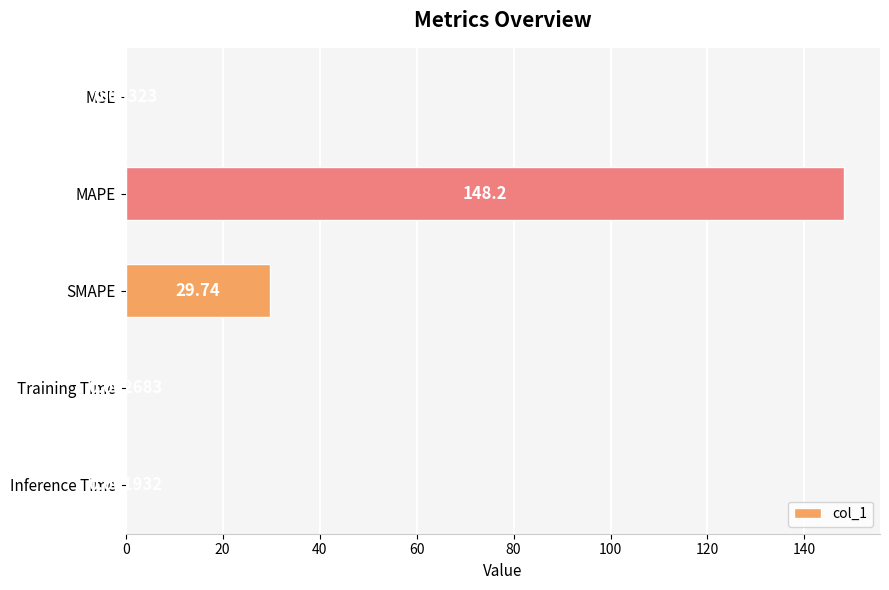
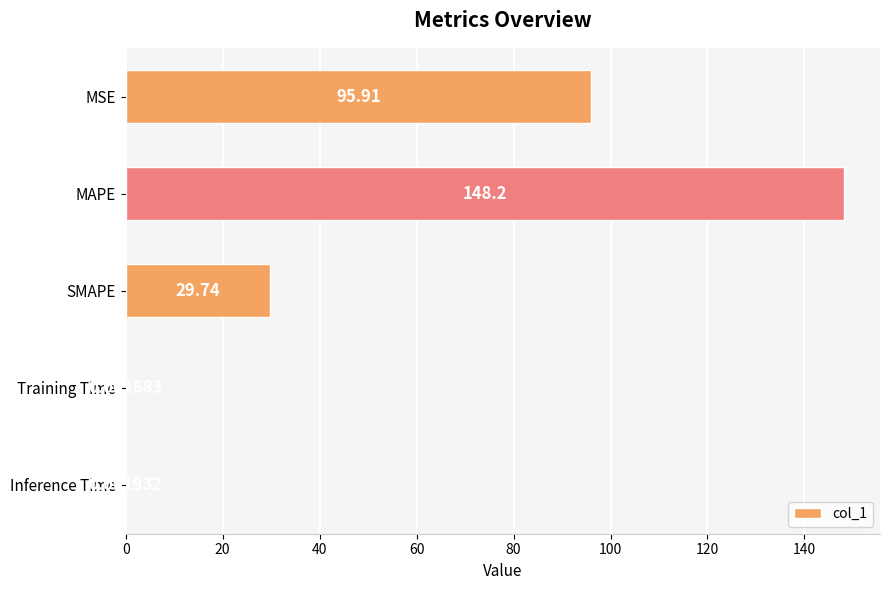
MSE: 0 -> 96
